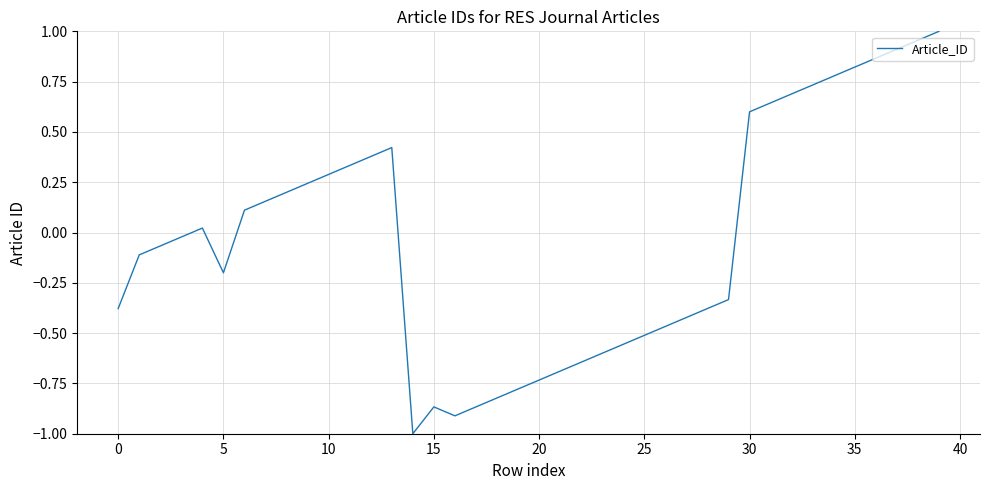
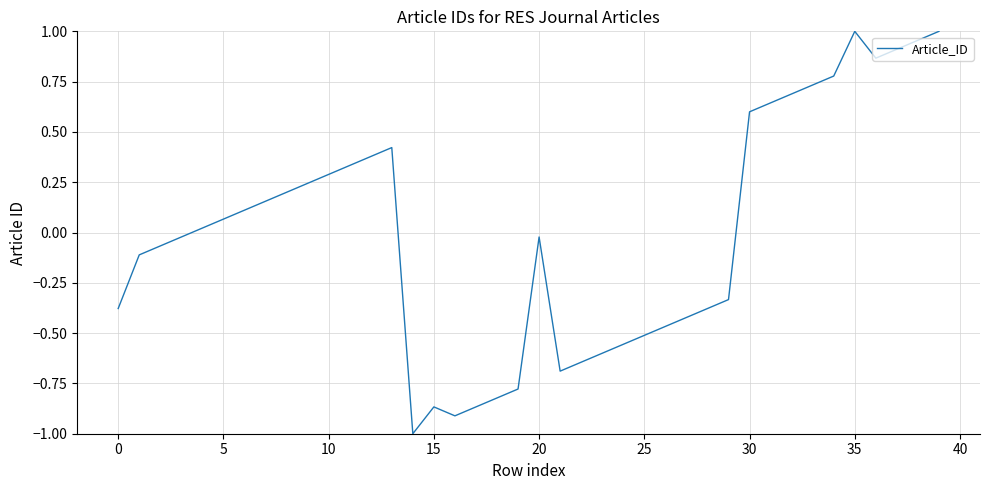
5: -0.20 -> 0.07
20: -0.73 -> -0.02
35: 0.82 -> 1.00
